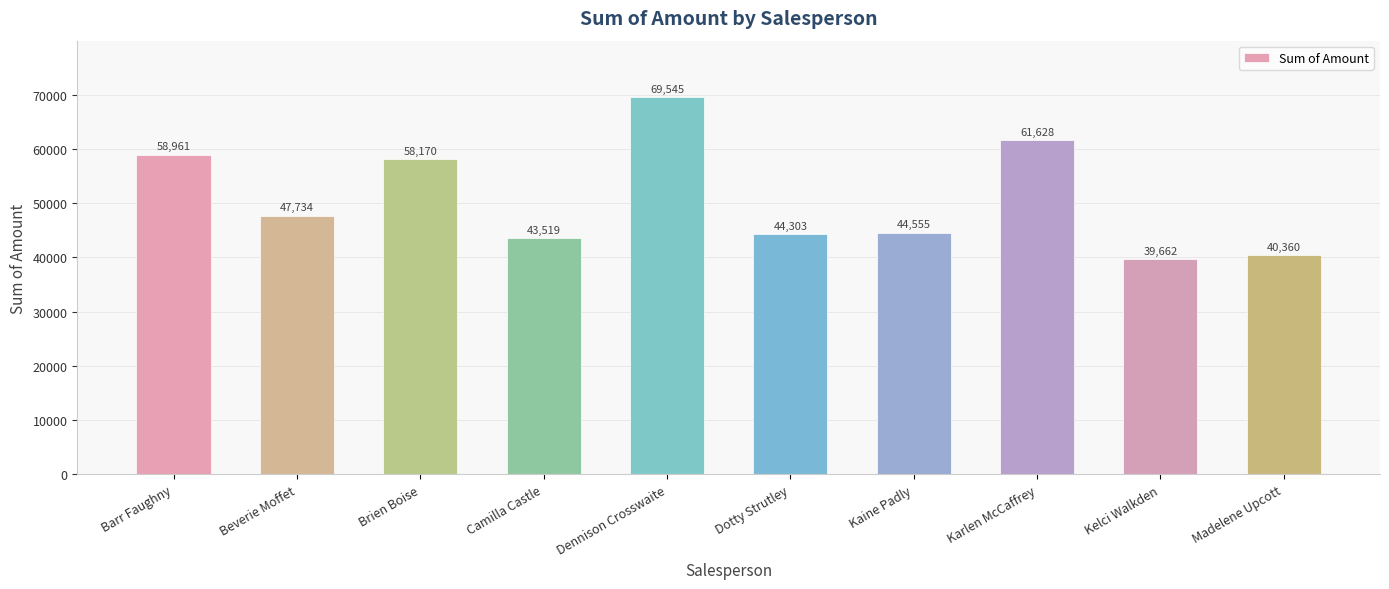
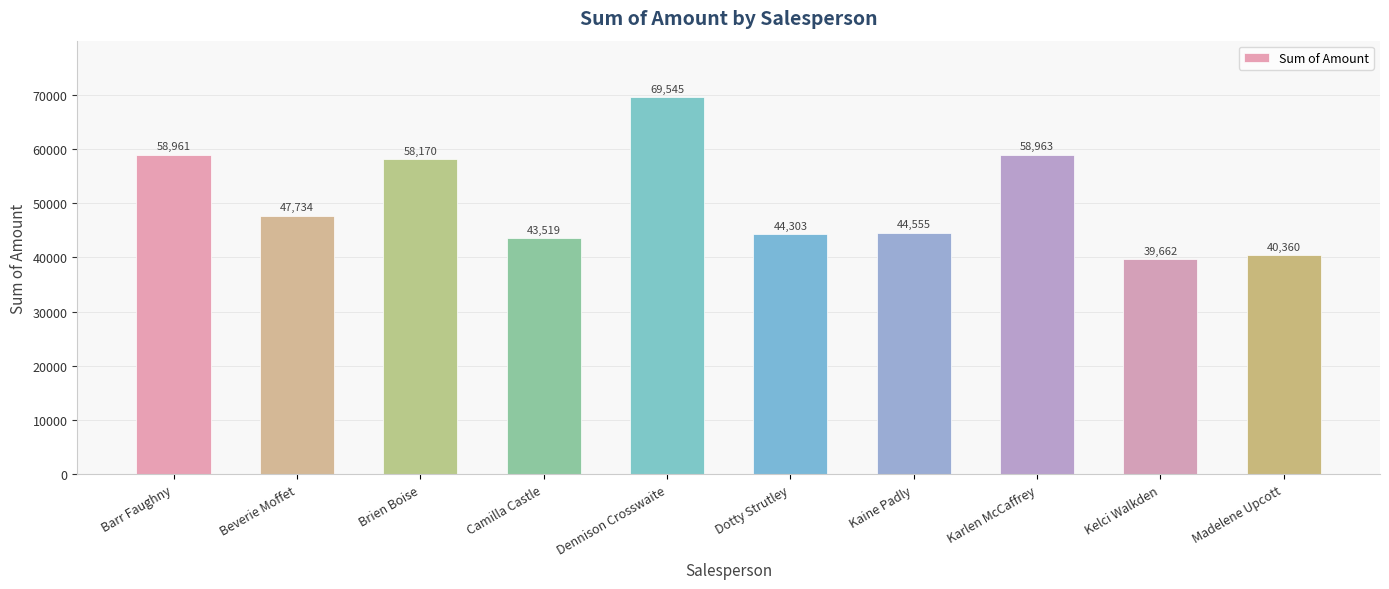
Karlen McCaffrey: 61,628 -> 58,963
